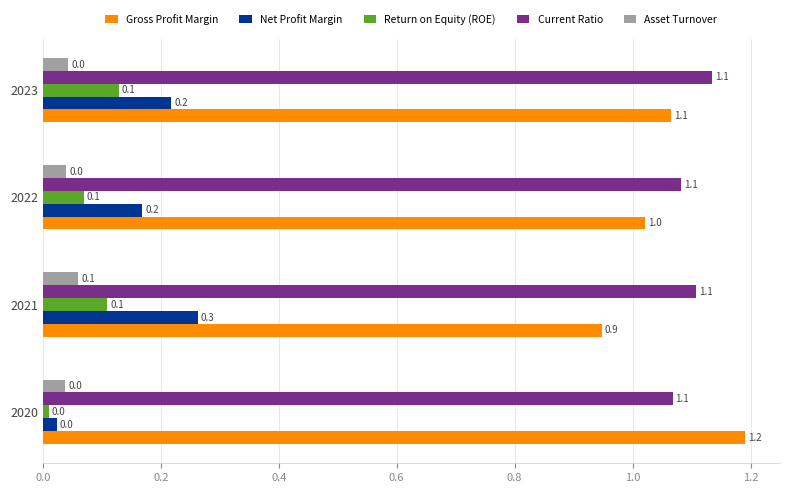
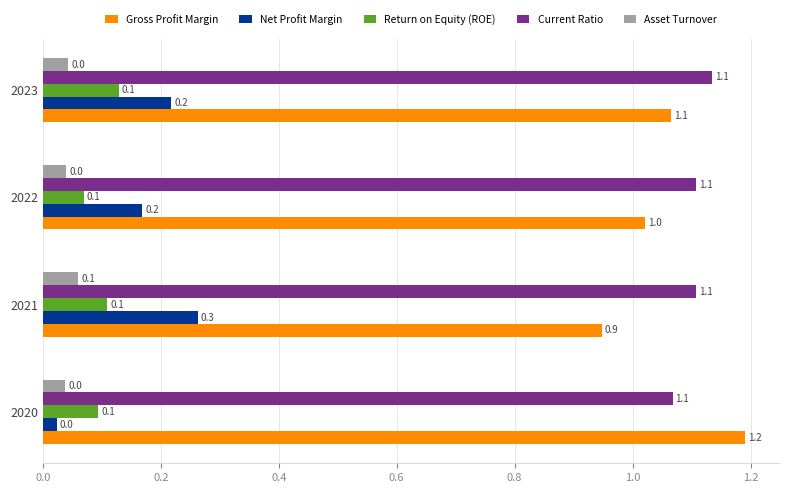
Current Ratio, 2022: 1.08 -> 1.11
Return on Equity (ROE), 2020: 0.0 -> 0.1
